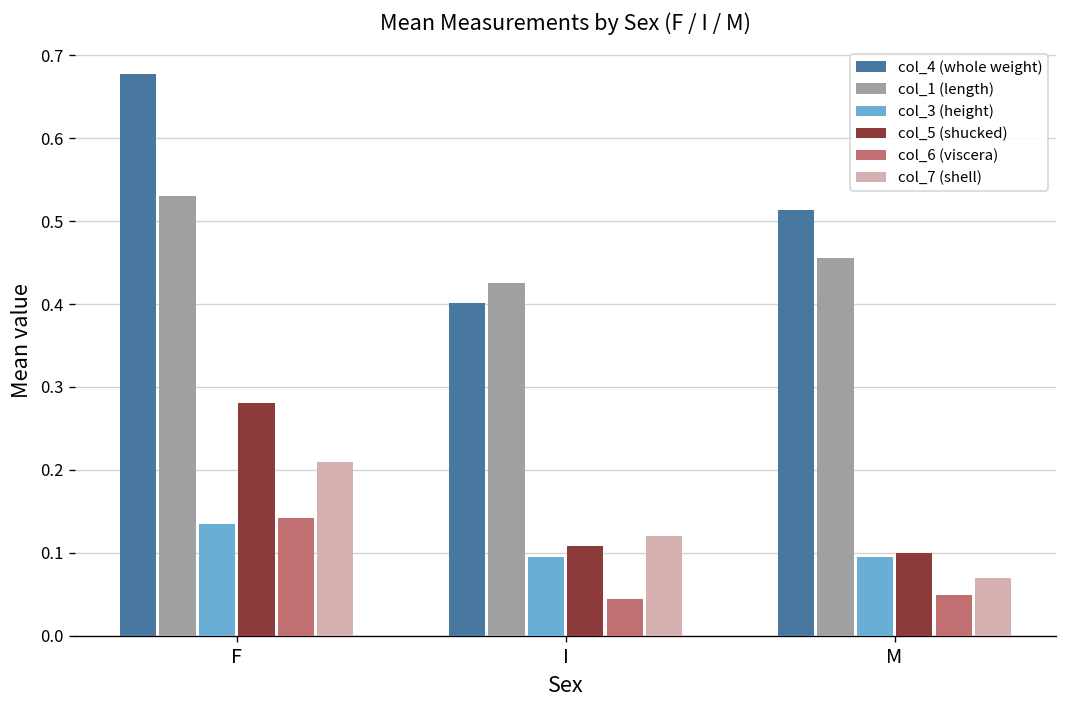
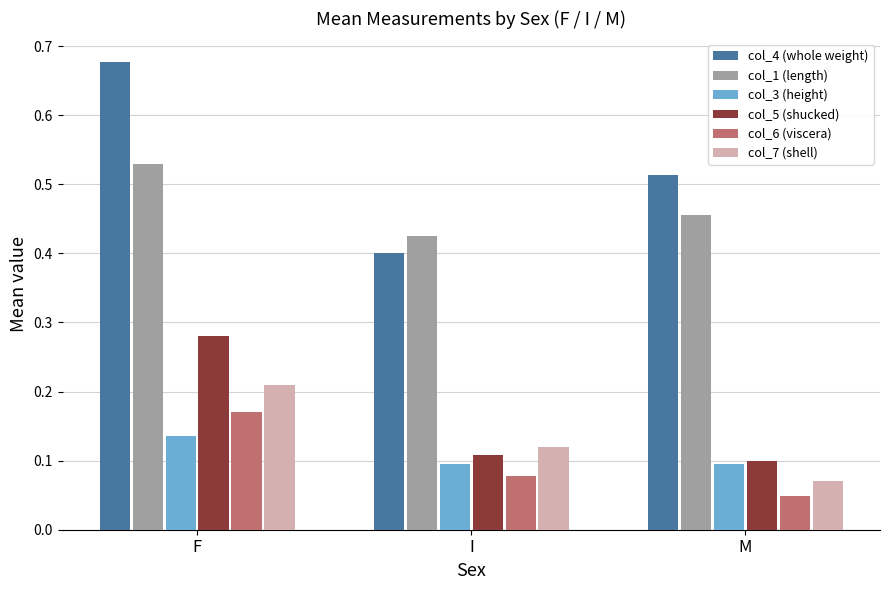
col_6 (viscera), F: 0.14 -> 0.17
col_6 (viscera), I: 0.04 -> 0.08
